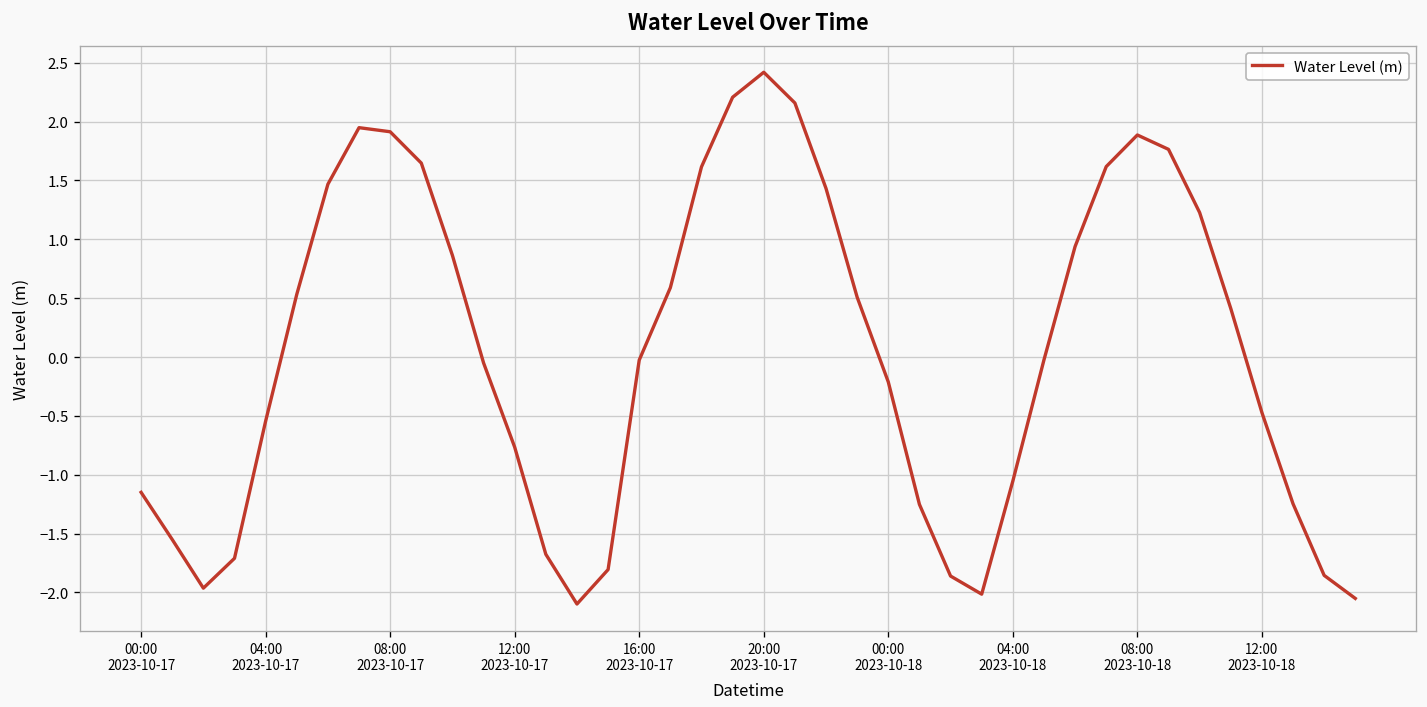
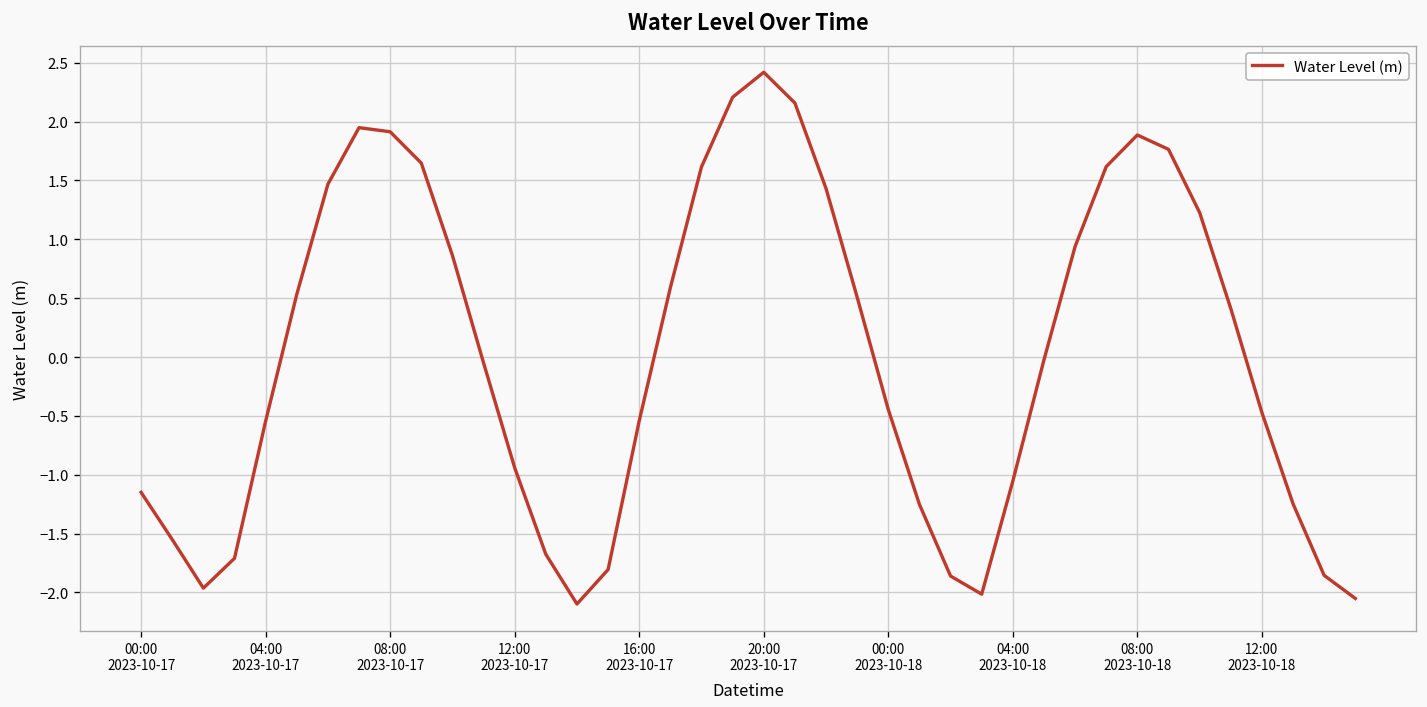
12:00 2023-10-17: -0.8 -> -0.9
16:00 2023-10-17: 0.0 -> -0.5
00:00 2023-10-18: -0.2 -> -0.4
